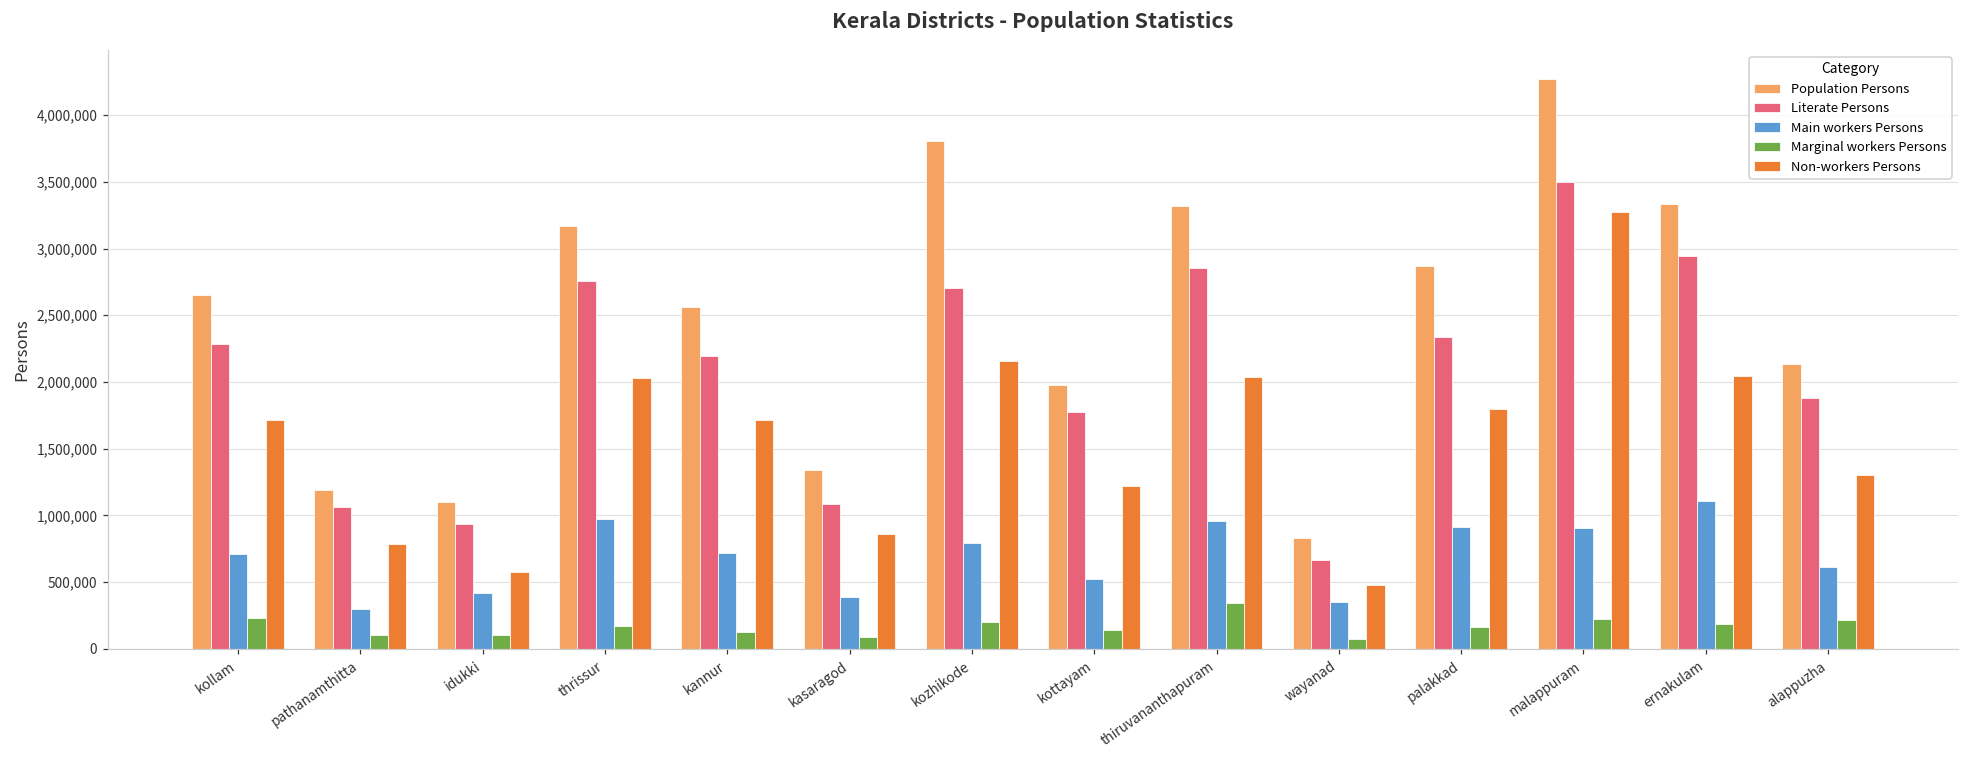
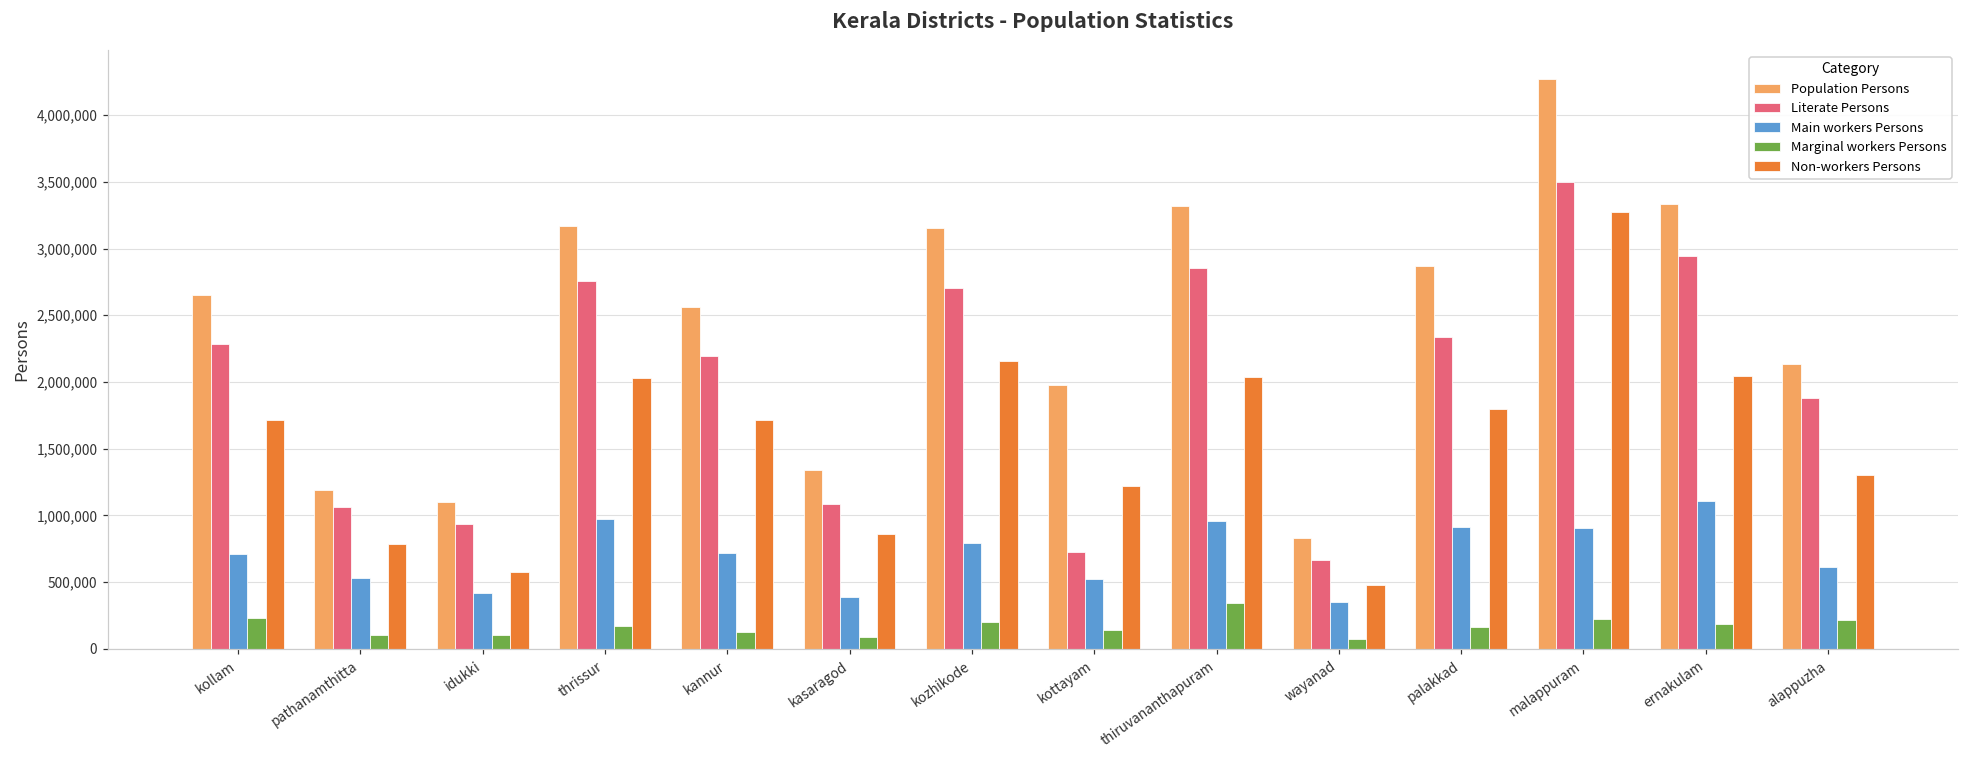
Main workers Persons, pathanamthitta: 300,000 -> 530,000
Population Persons, kozhikode: 3,810,000 -> 3,150,000
Literate Persons, kottayam: 1,780,000 -> 720,000
